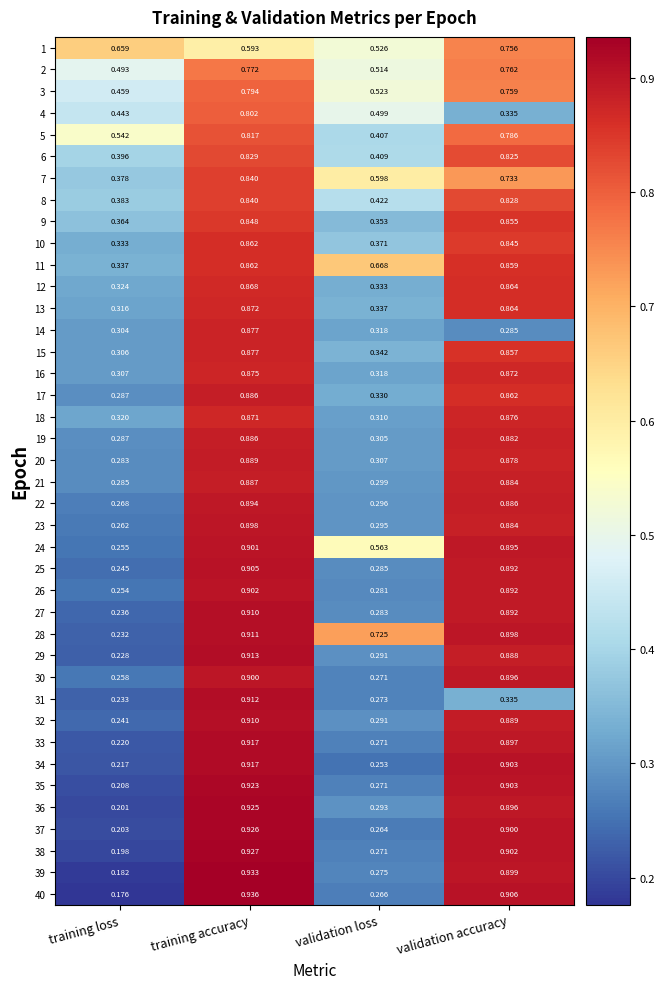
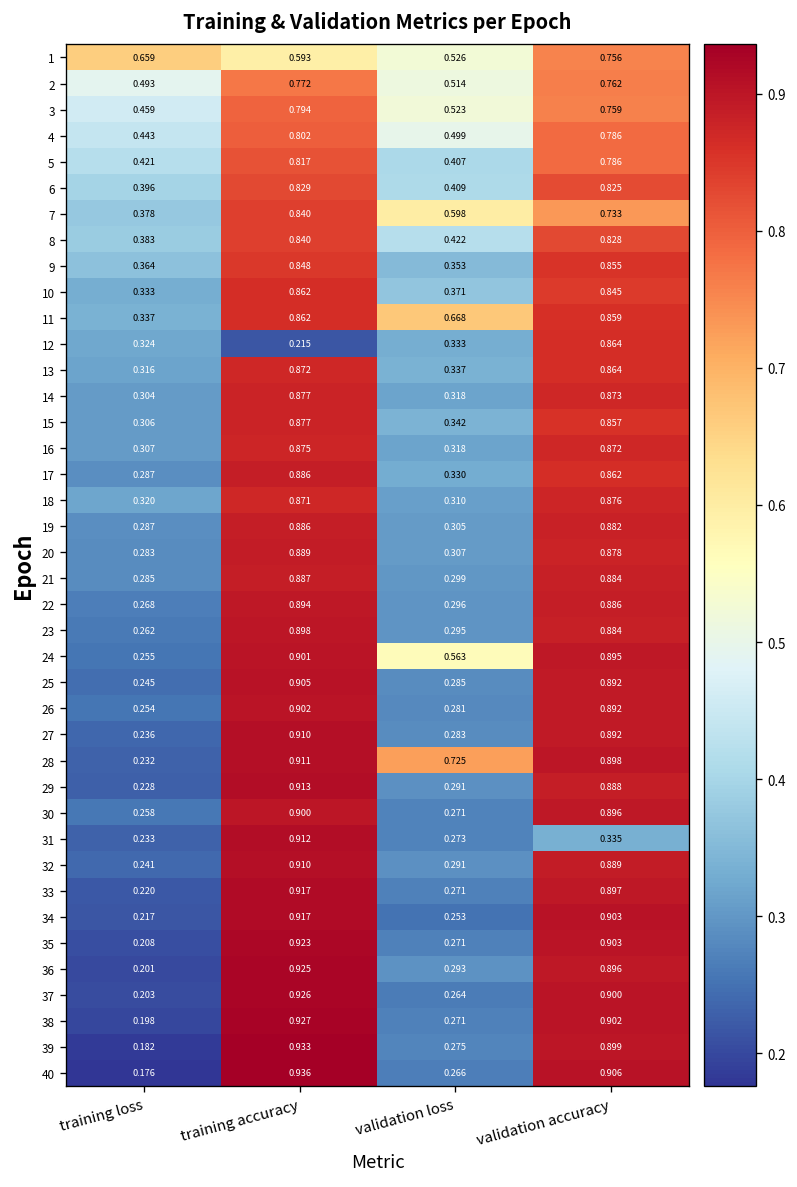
4, validation accuracy: 0.335 -> 0.786
5, training loss: 0.542 -> 0.421
12, training accuracy: 0.868 -> 0.215
14, validation accuracy: 0.285 -> 0.873
